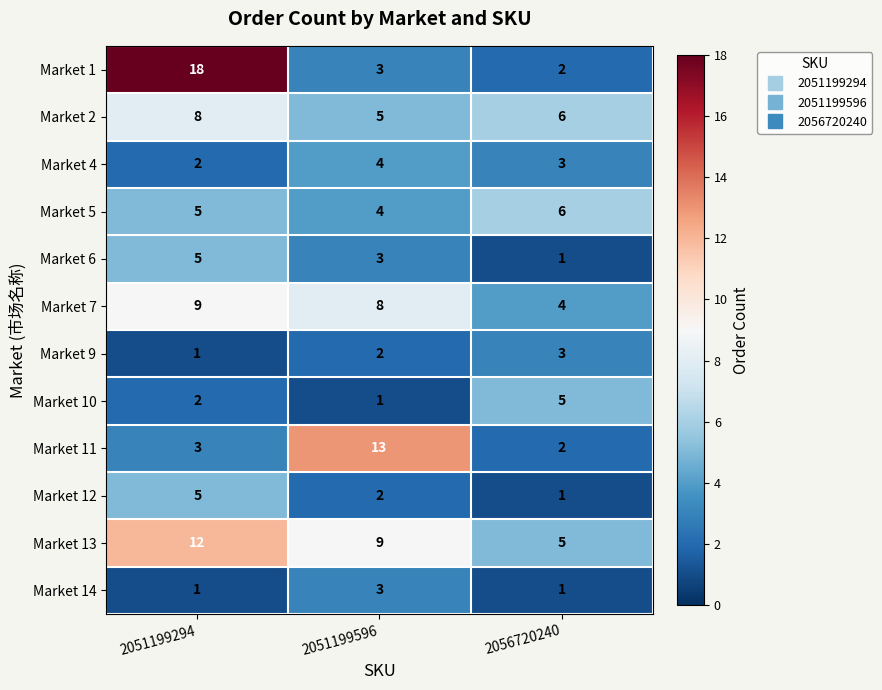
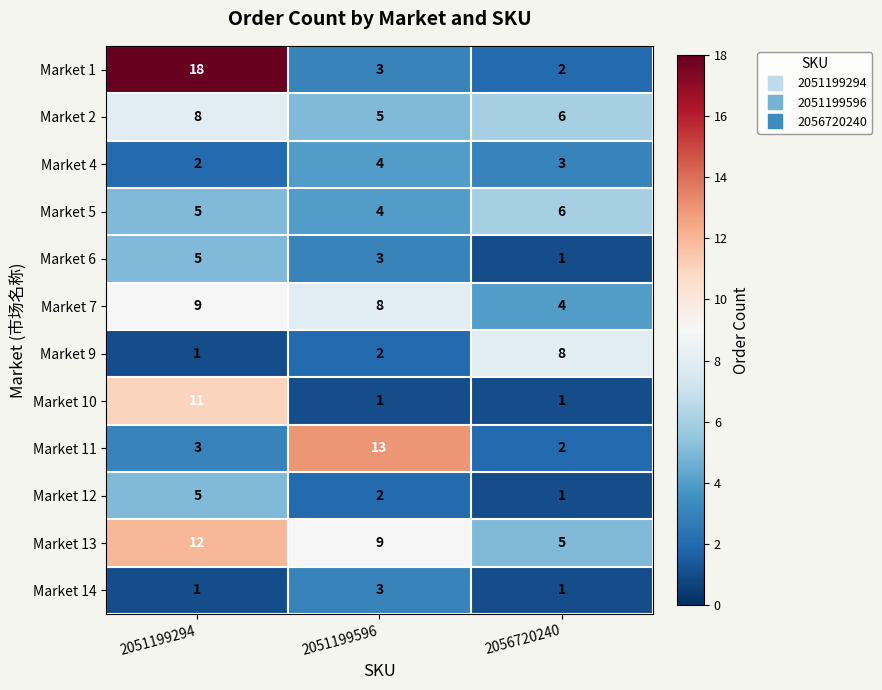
Market 9, 2056720240: 3 -> 8
Market 10, 2051199294: 2 -> 11
Market 10, 2056720240: 5 -> 1
